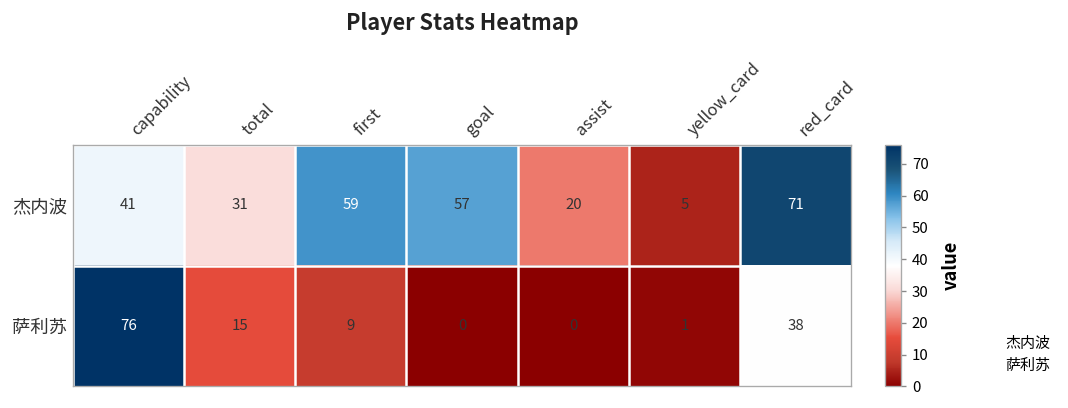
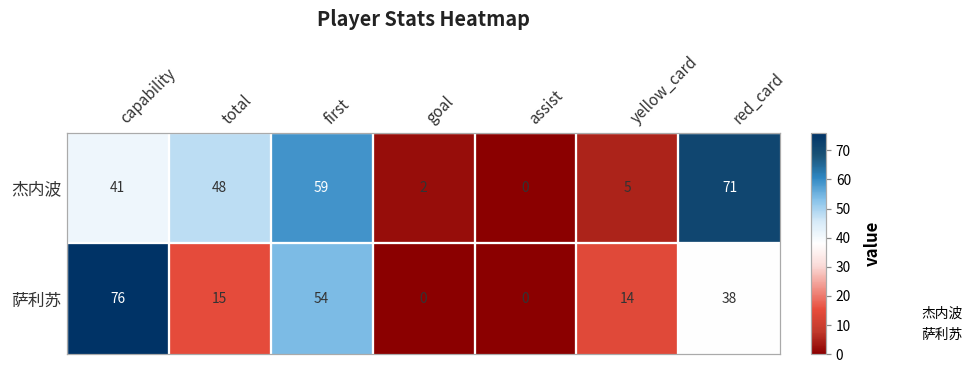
杰内波, total: 31 -> 48
杰内波, goal: 57 -> 2
杰内波, assist: 20 -> 0
萨利苏, first: 9 -> 54
萨利苏, yellow_card: 1 -> 14
